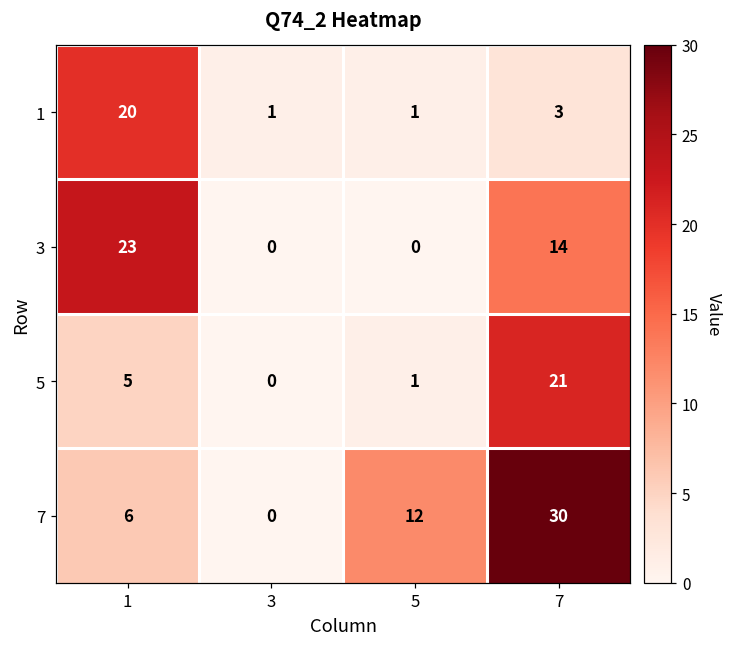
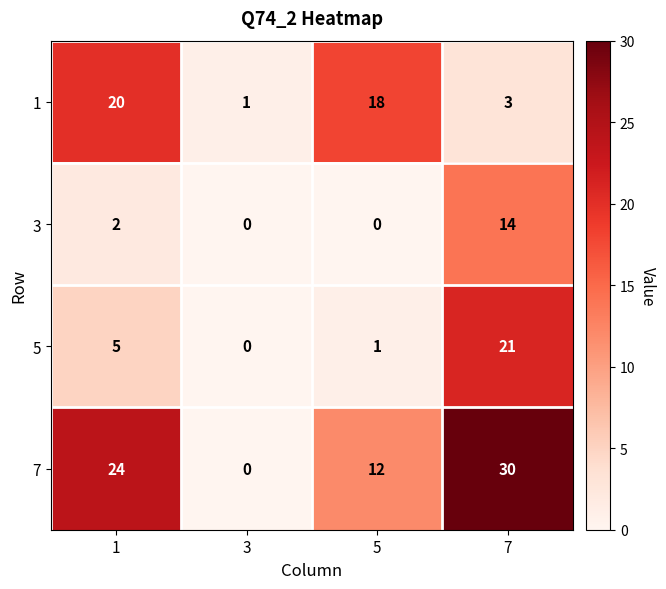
1, 5: 1 -> 18
3, 1: 23 -> 2
7, 1: 6 -> 24
